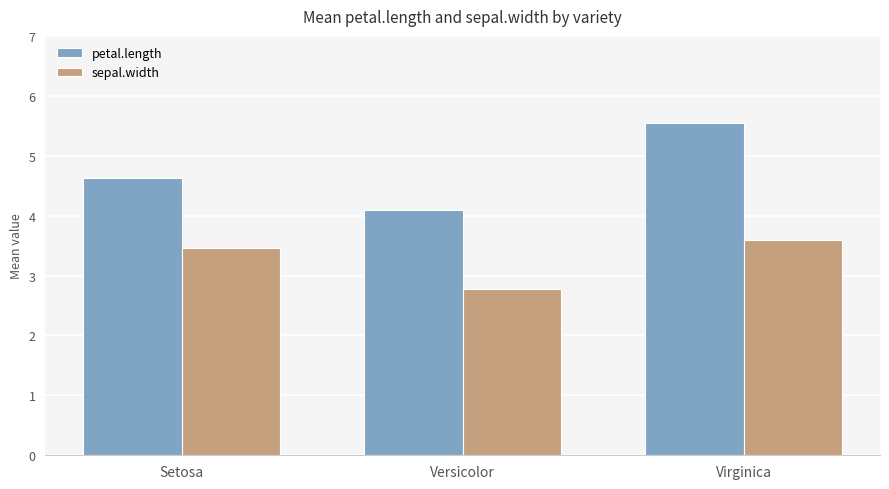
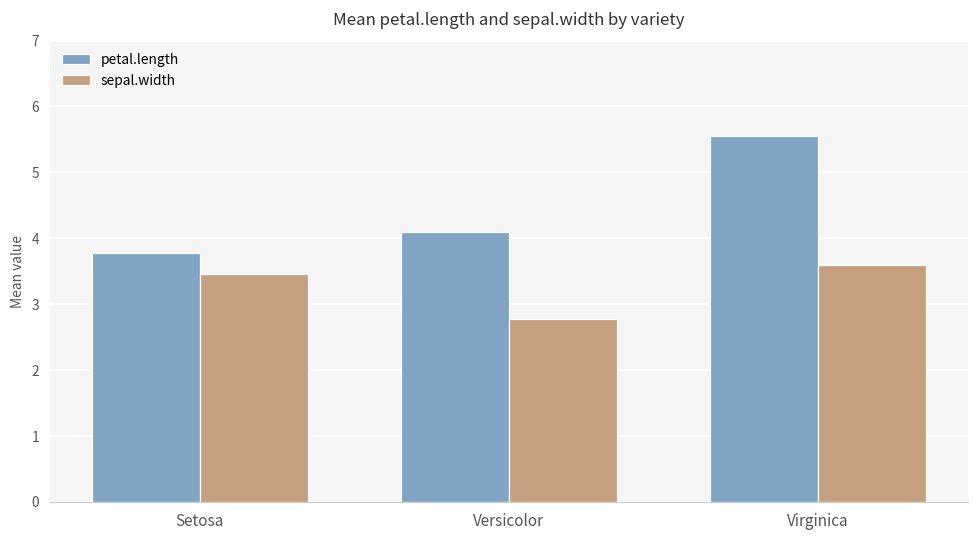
petal.length, Setosa: 4.6 -> 3.8
